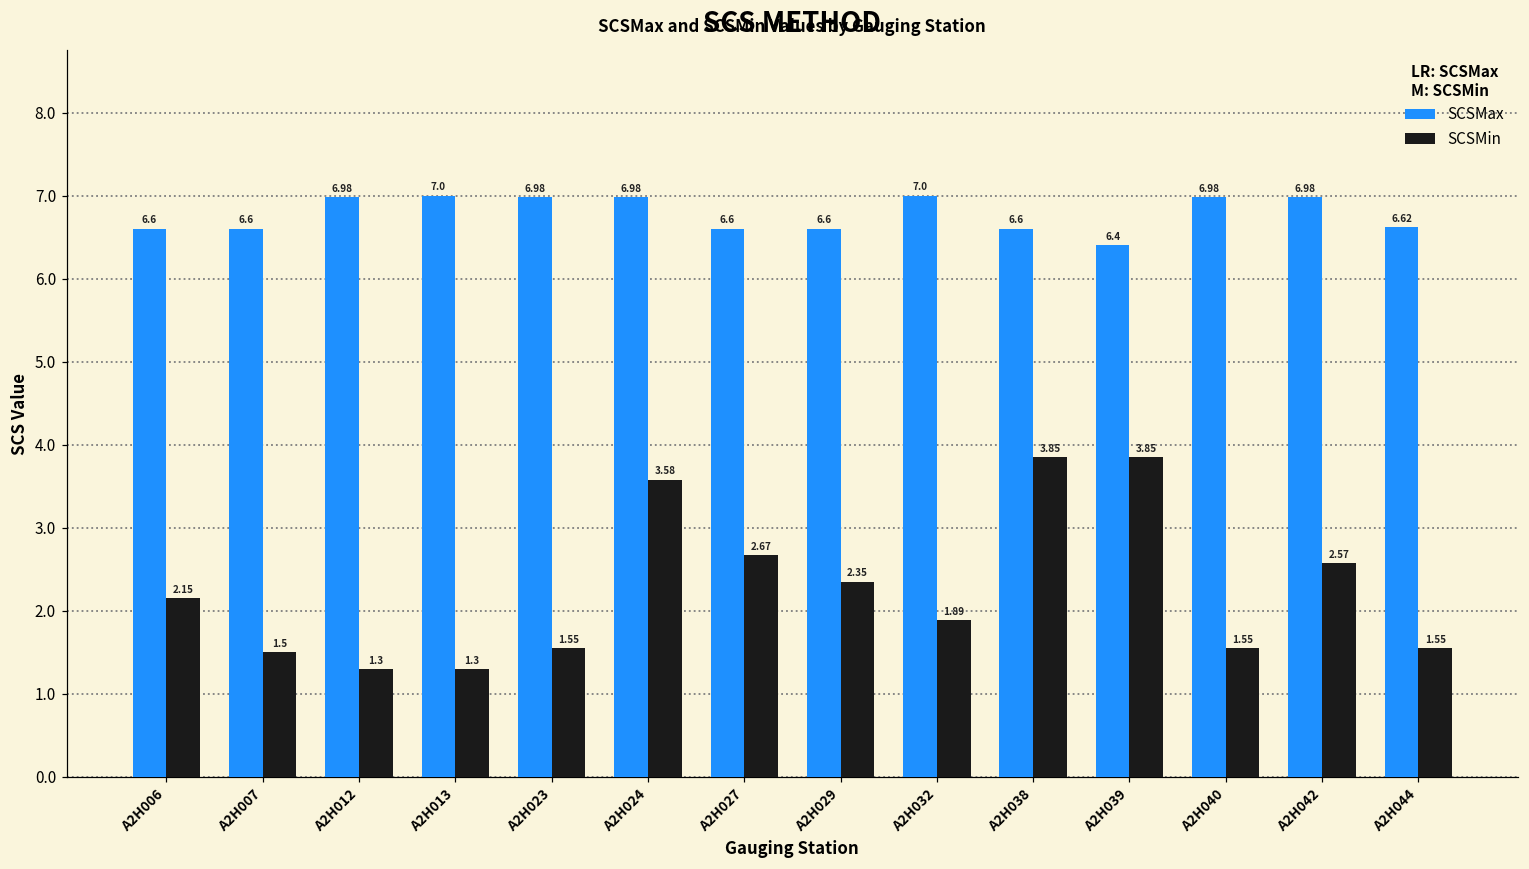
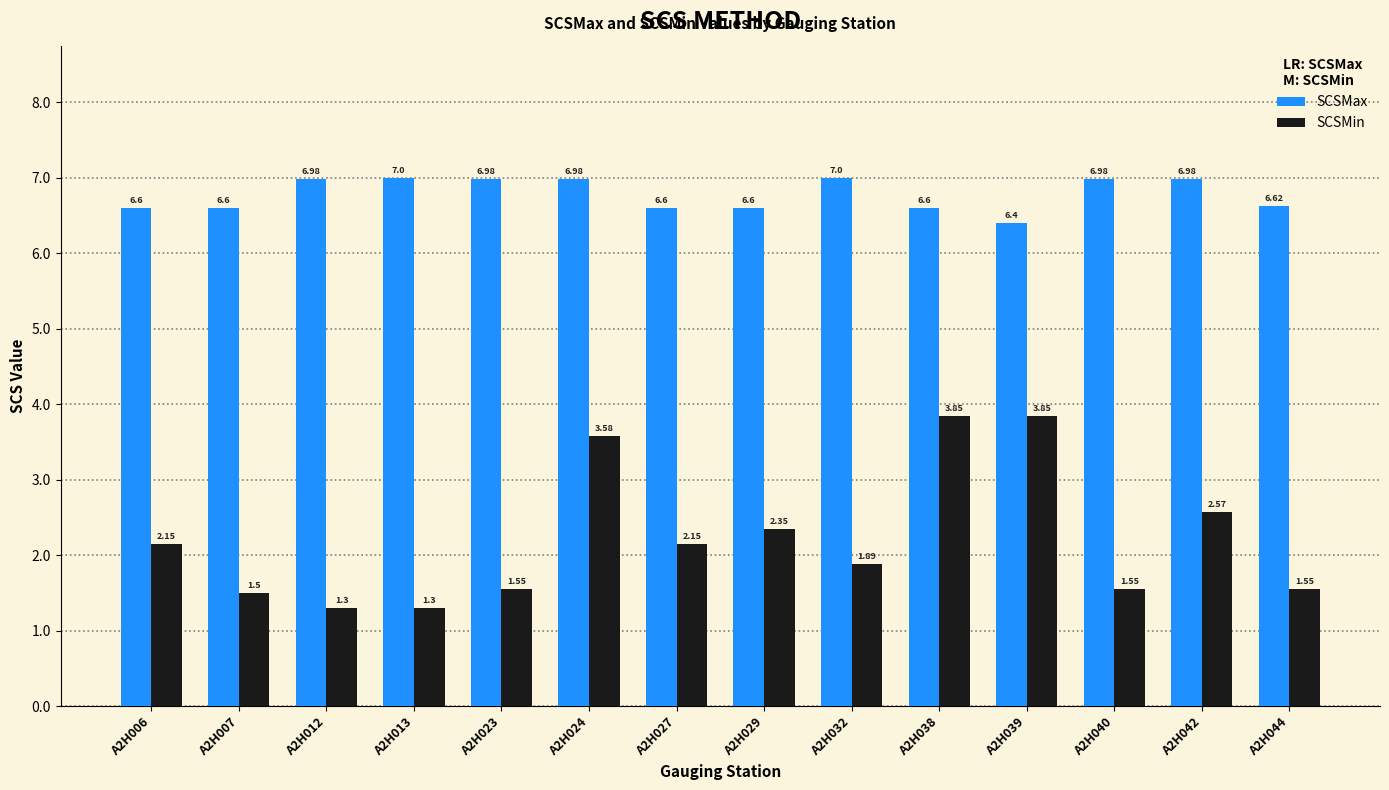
SCSMin, A2H027: 2.67 -> 2.15
